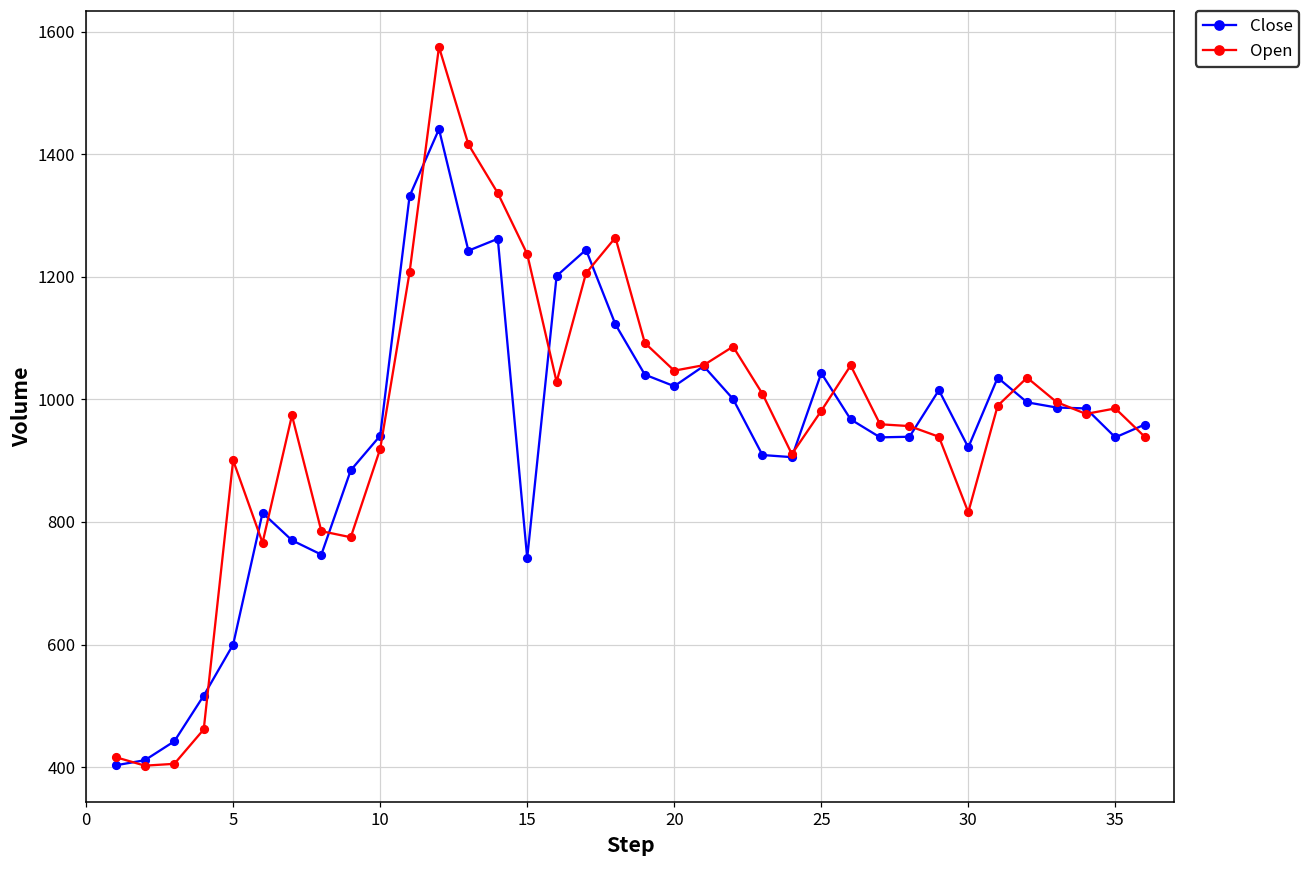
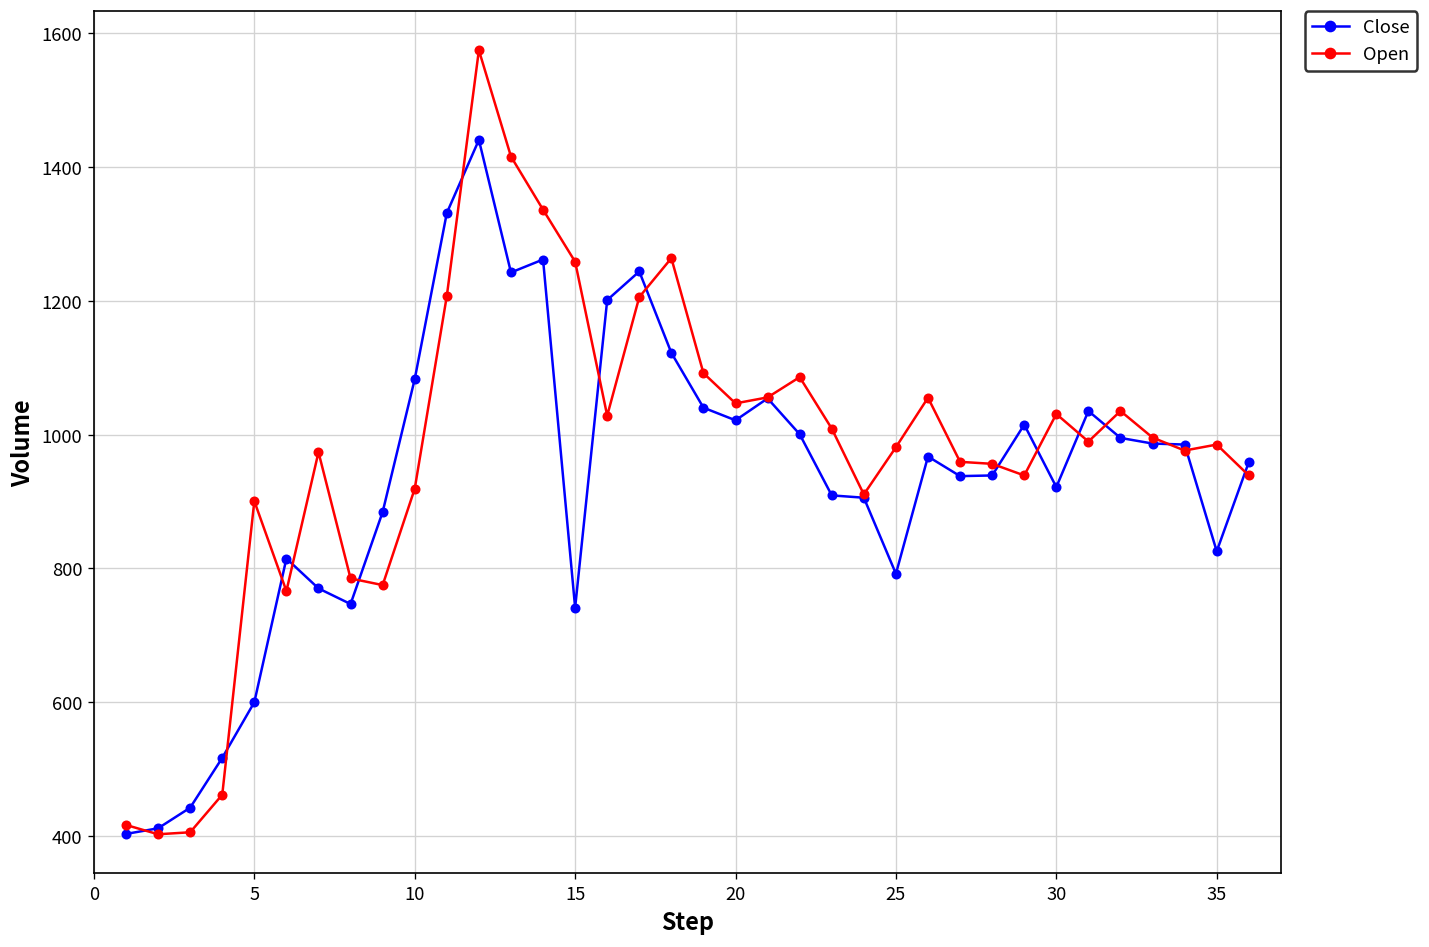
Close, 10: 940 -> 1080
Open, 15: 1240 -> 1260
Close, 25: 1040 -> 790
Open, 30: 820 -> 1030
Close, 35: 940 -> 830
